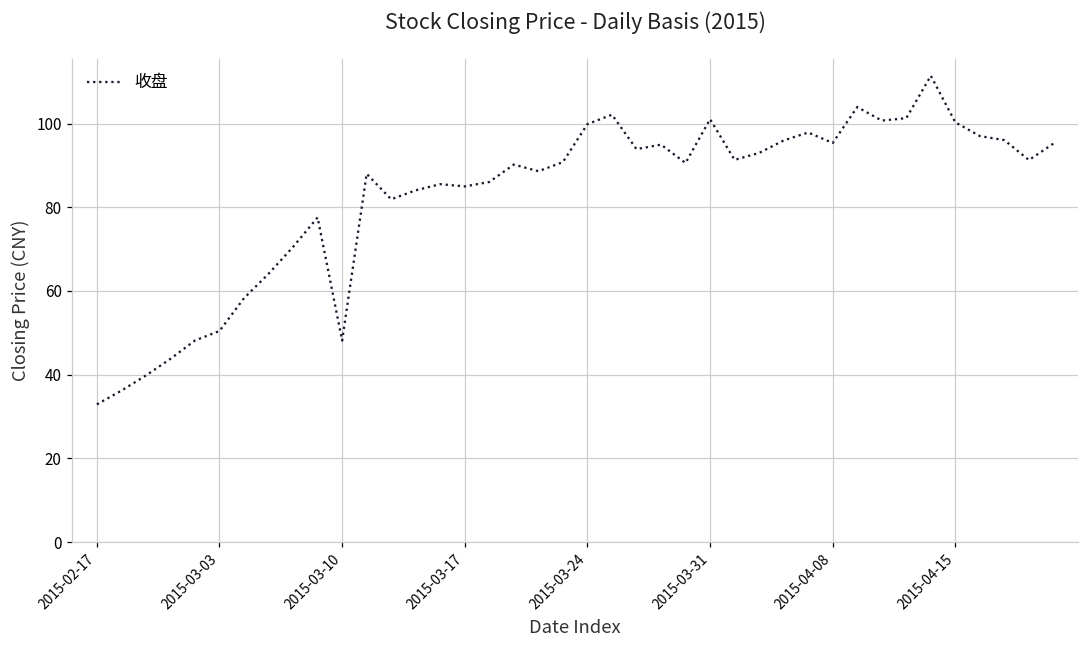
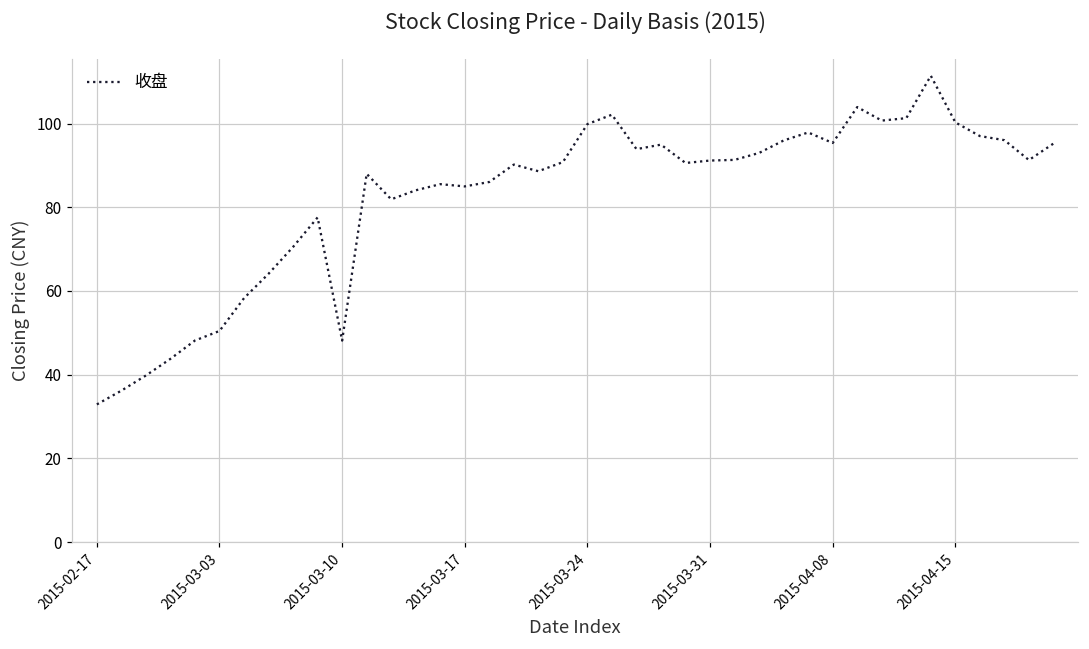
2015-03-31: 101 -> 91
